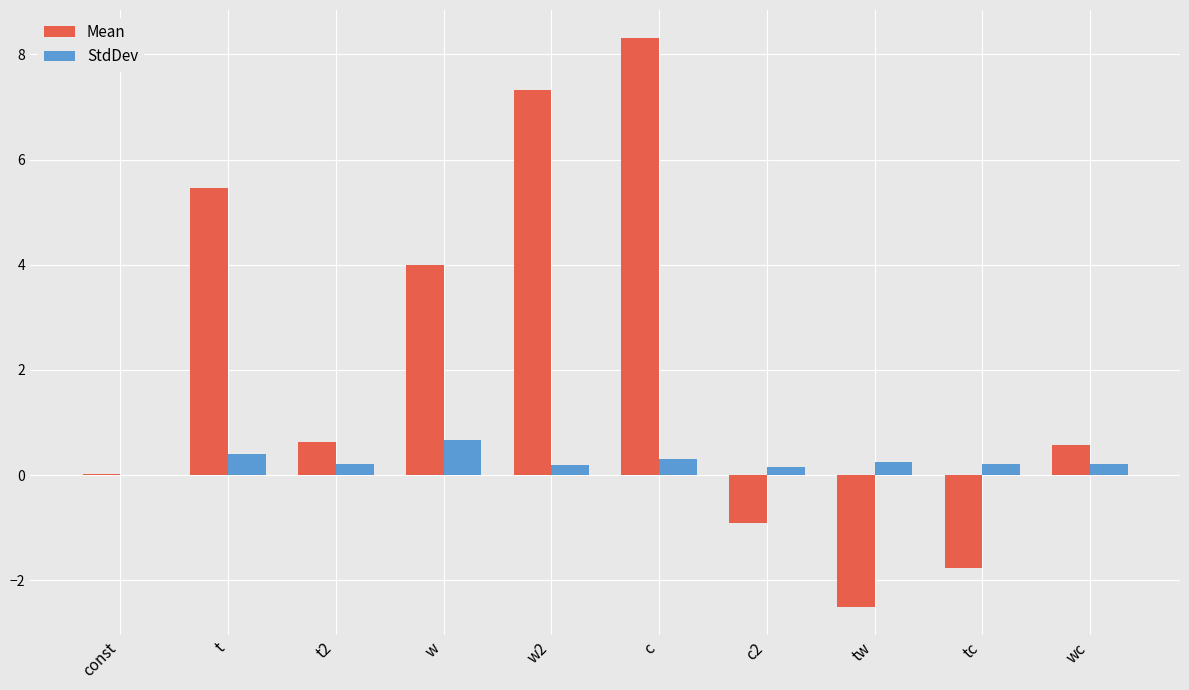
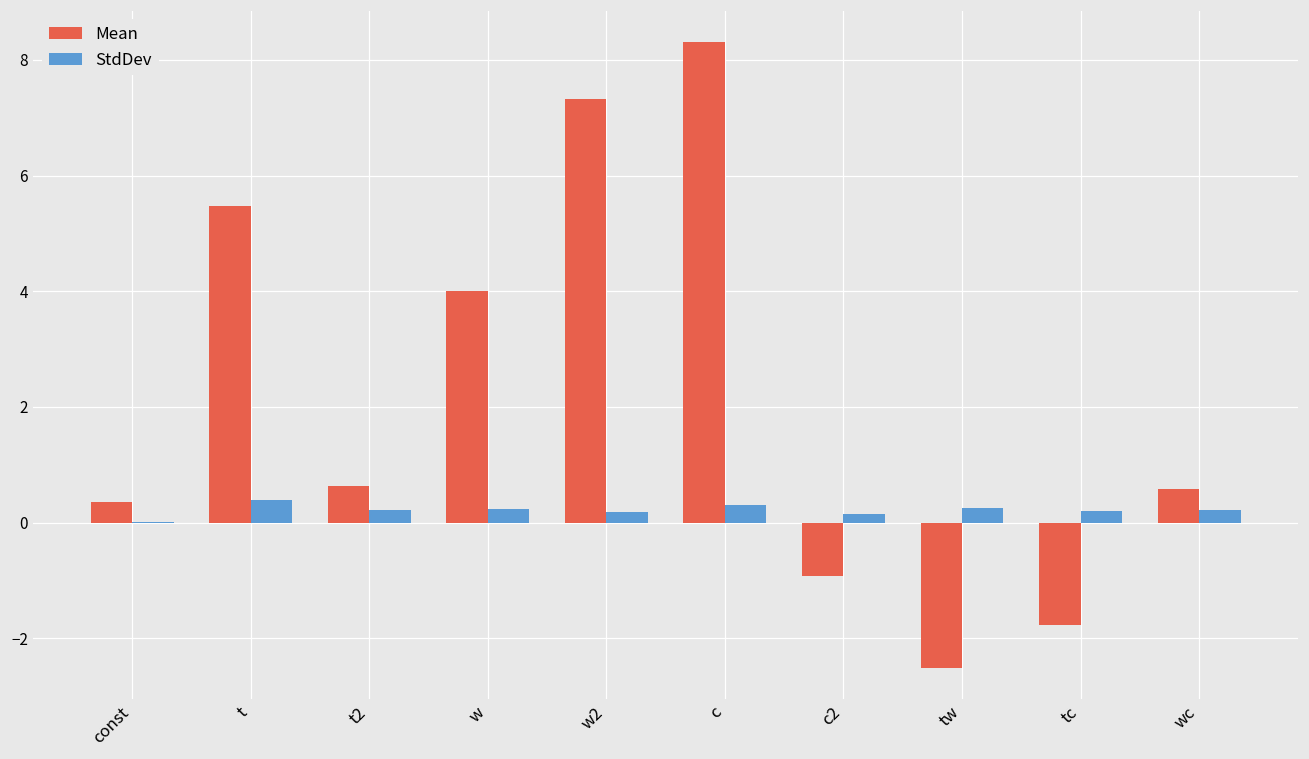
Mean, const: 0.0 -> 0.4
StdDev, w: 0.7 -> 0.2
